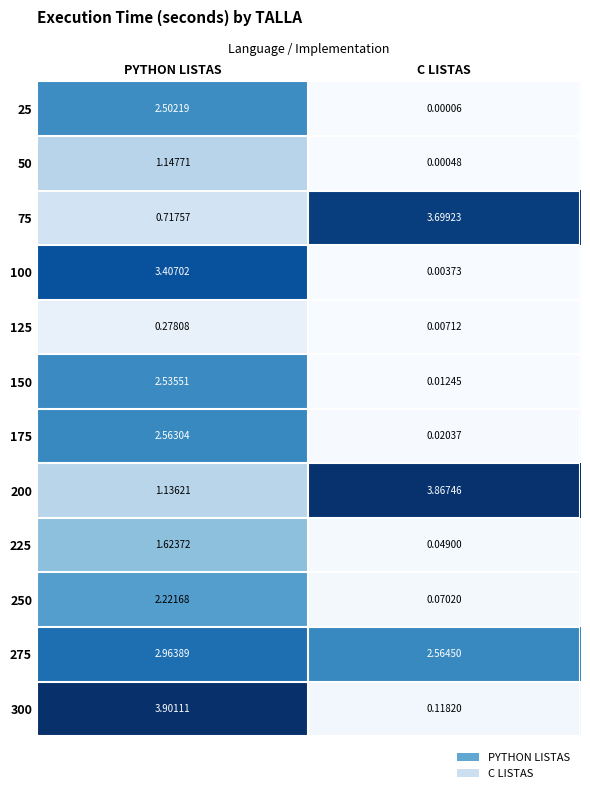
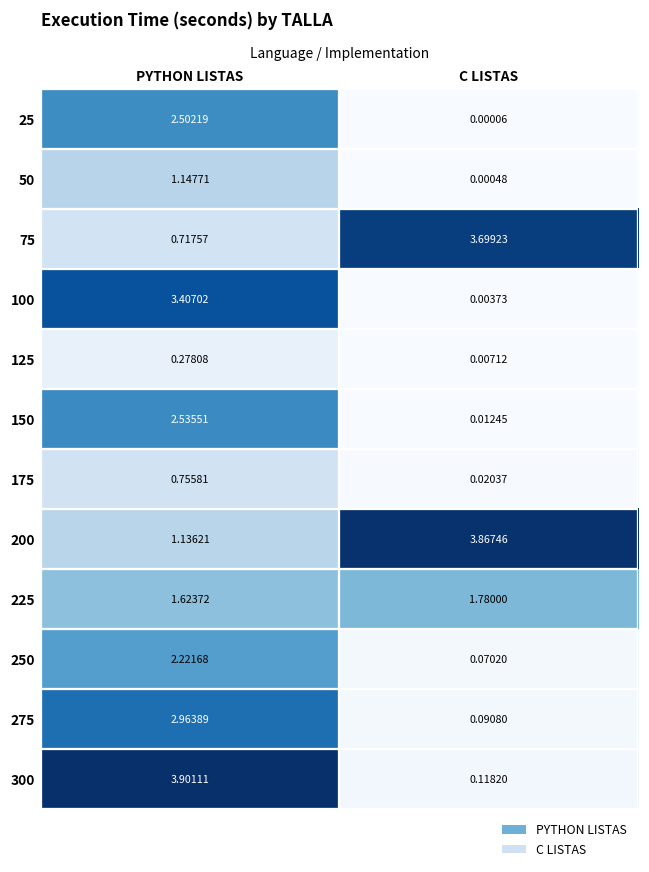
175, PYTHON LISTAS: 2.56304 -> 0.75581
225, C LISTAS: 0.04900 -> 1.78000
275, C LISTAS: 2.56450 -> 0.09080
